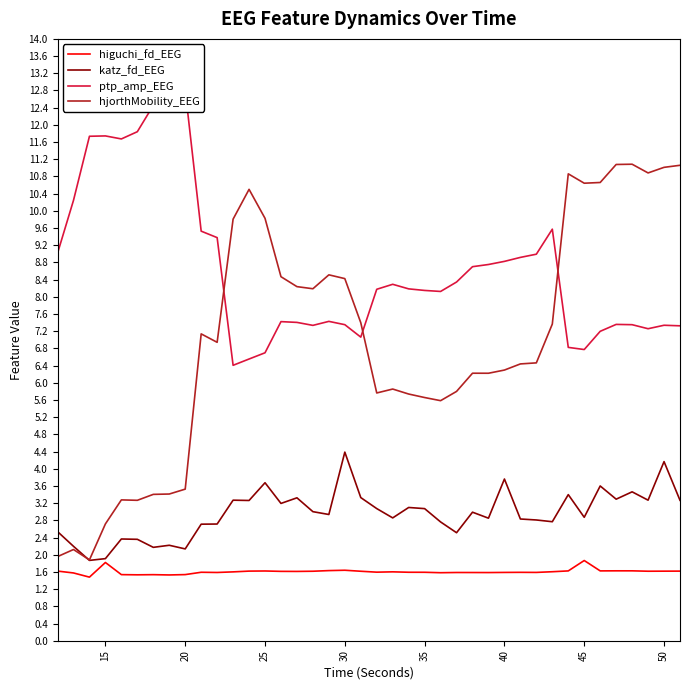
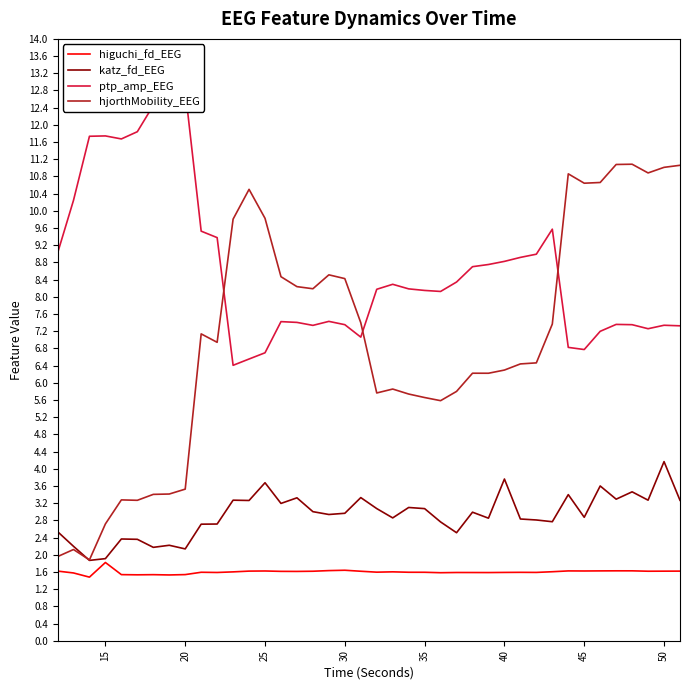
katz_fd_EEG, 30: 4.4 -> 3.0
higuchi_fd_EEG, 45: 1.9 -> 1.6
